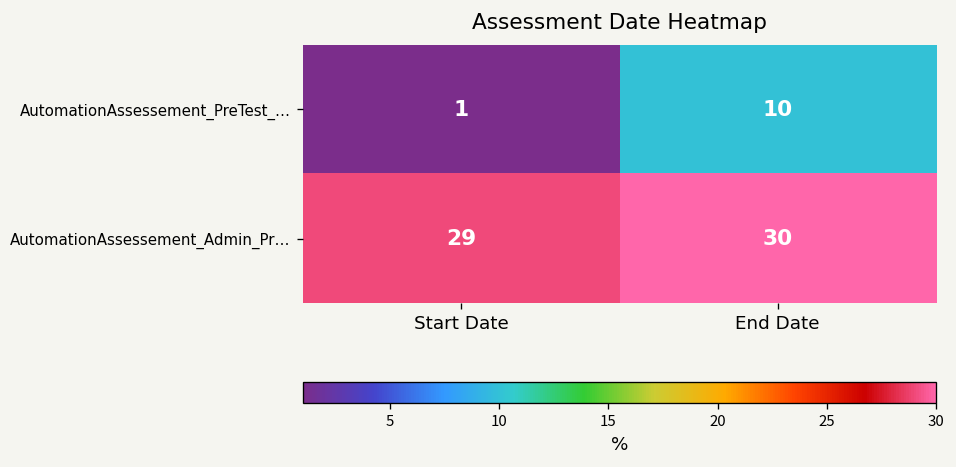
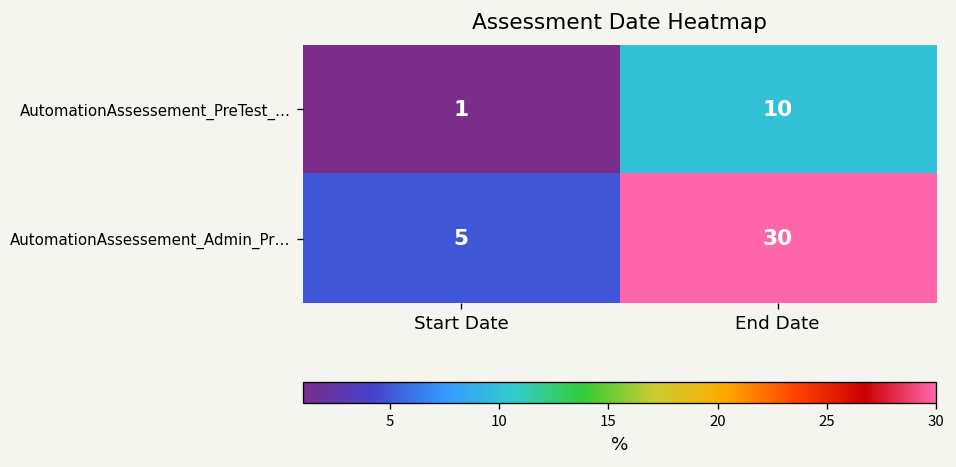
AutomationAssessement_Admin_Pr…, Start Date: 29 -> 5
